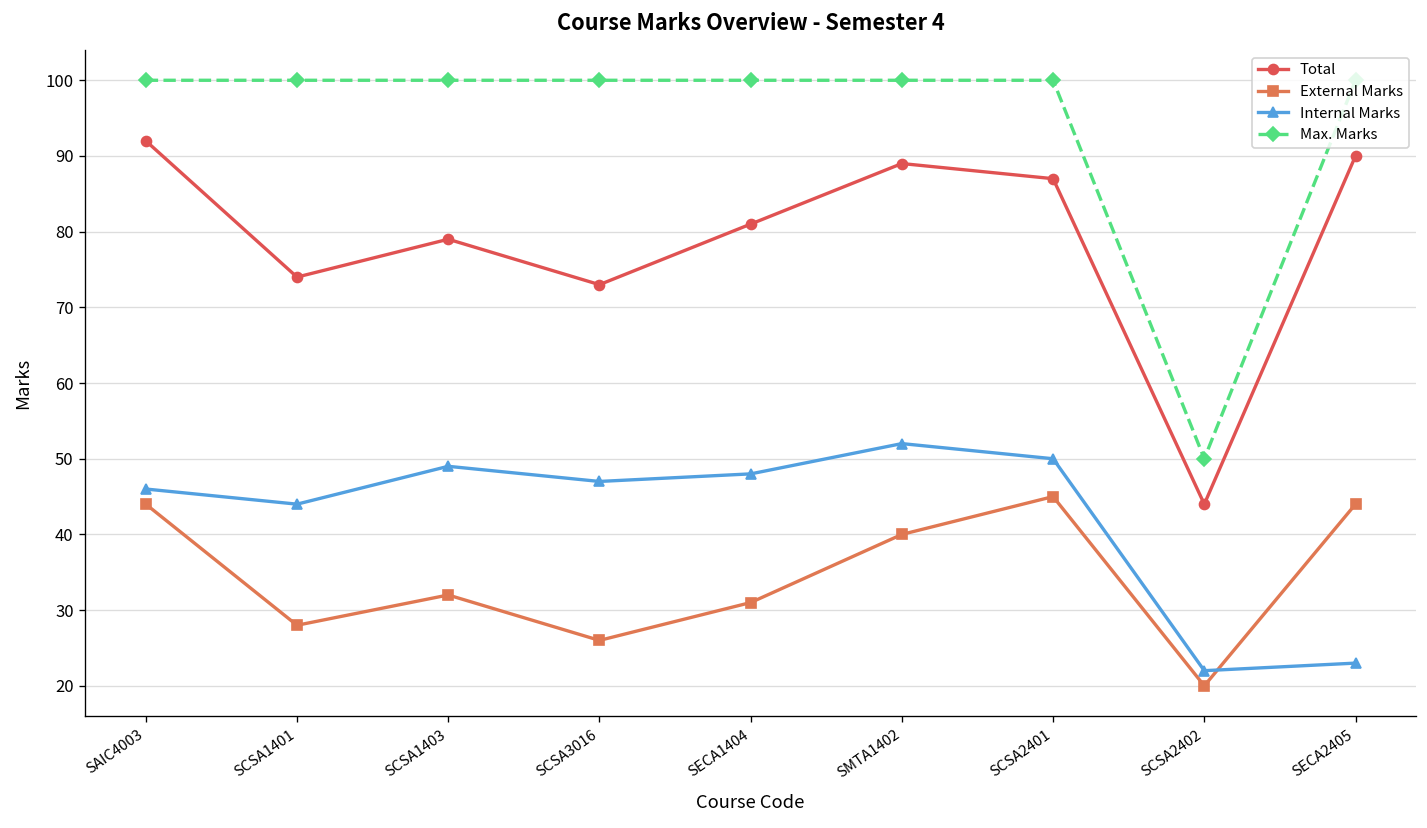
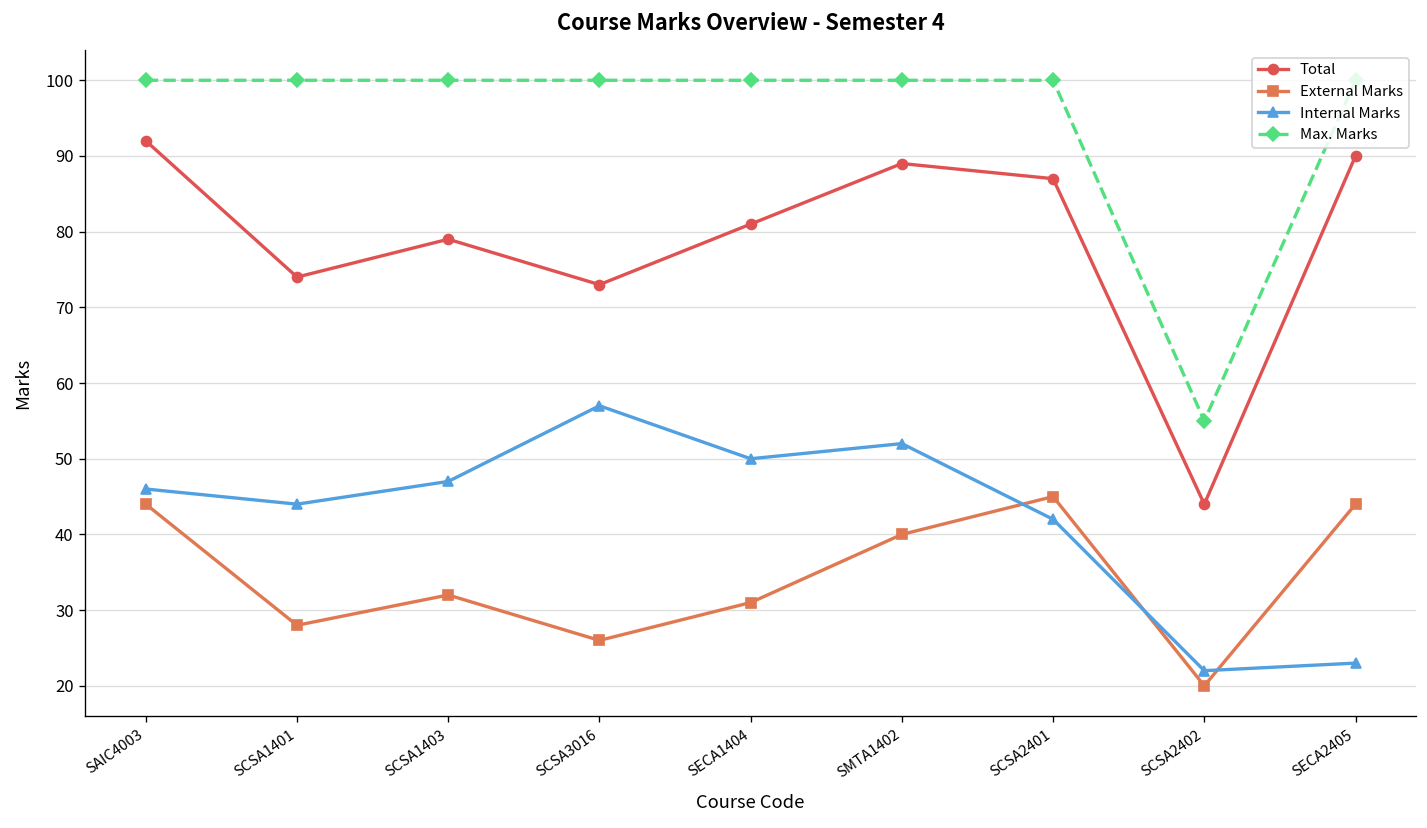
Internal Marks, SCSA1403: 49 -> 47
Internal Marks, SCSA3016: 47 -> 57
Internal Marks, SECA1404: 48 -> 50
Internal Marks, SCSA2401: 50 -> 42
Max. Marks, SCSA2402: 50 -> 55
